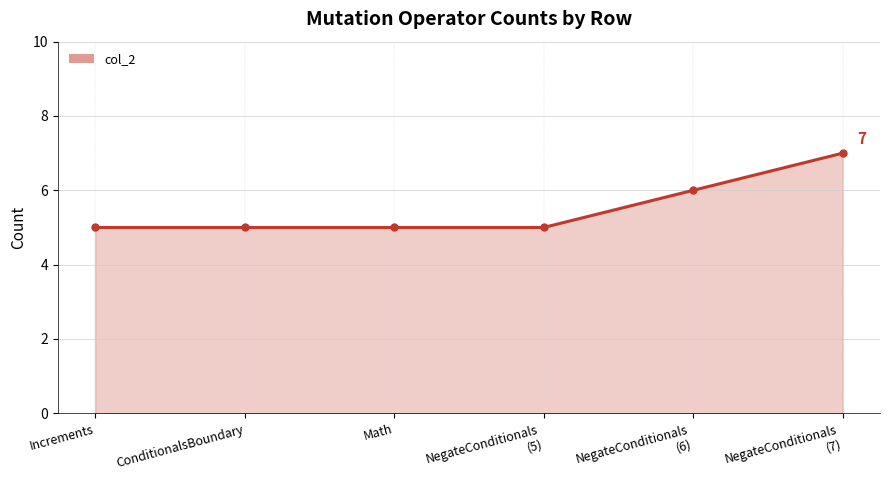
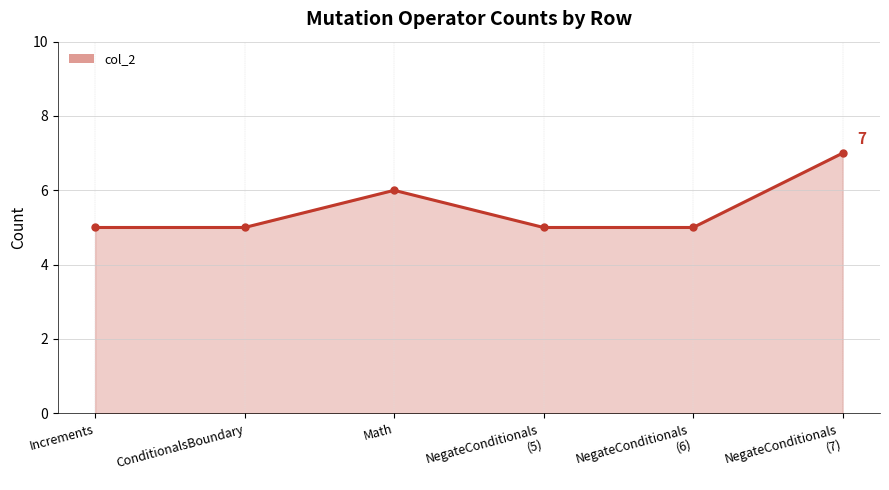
Math: 5 -> 6
NegateConditionals (6): 6 -> 5
